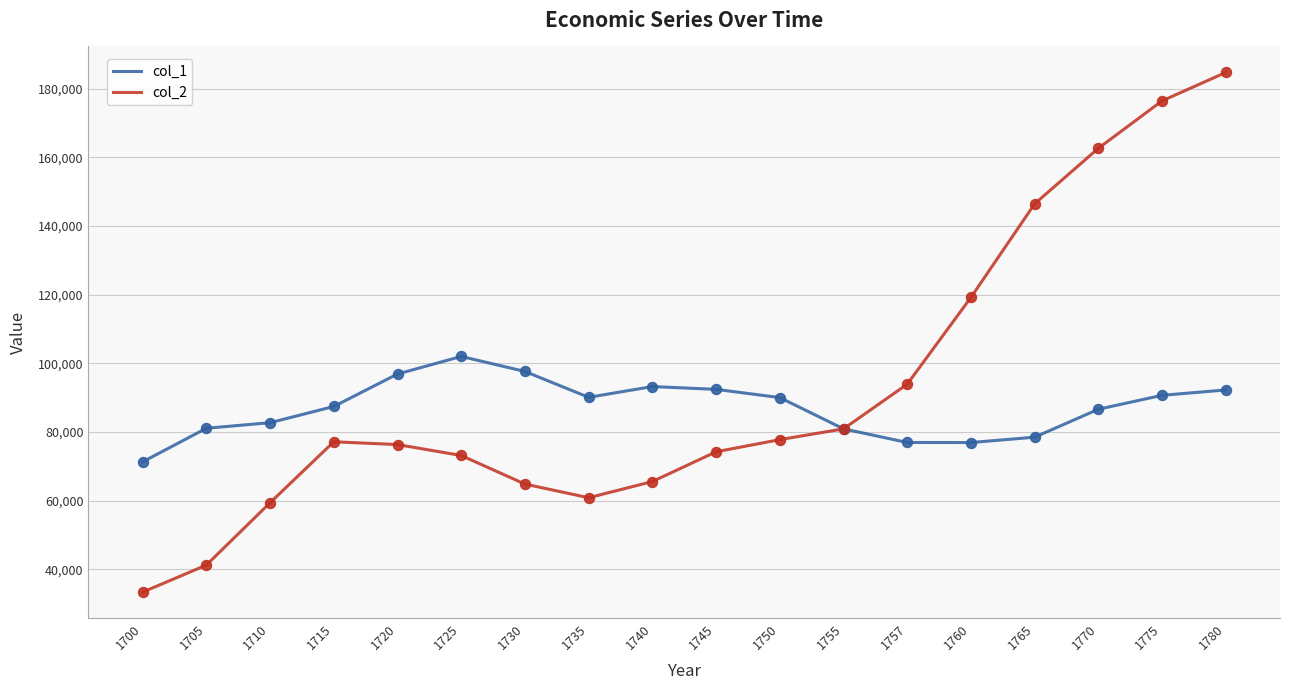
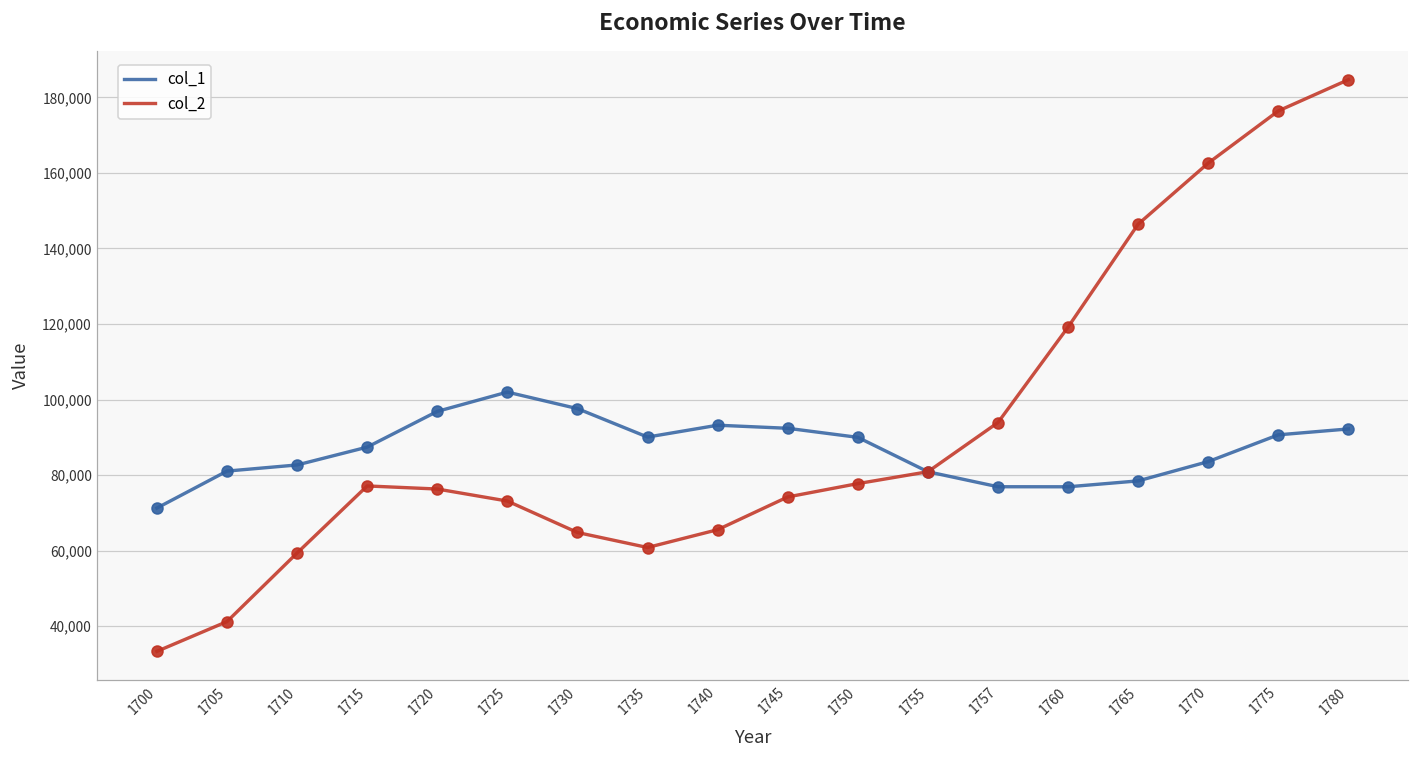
col_1, 1770: 87,000 -> 84,000
